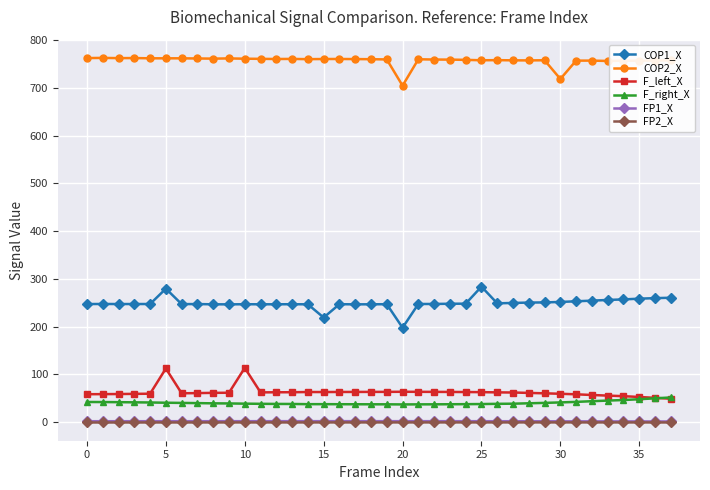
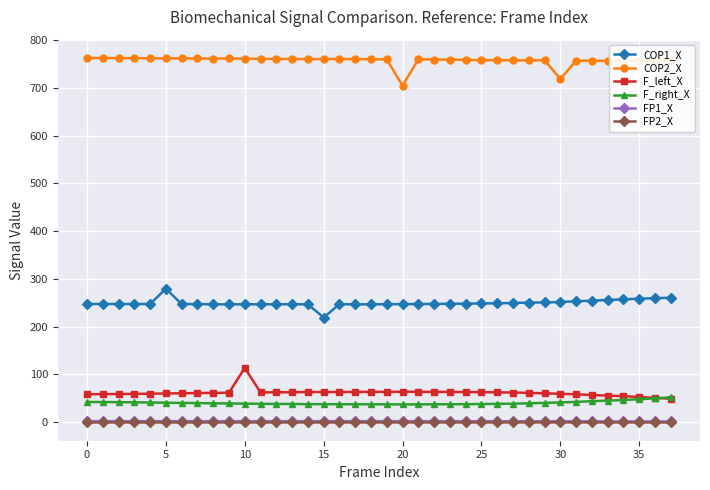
F_left_X, 5: 110 -> 60
COP1_X, 20: 200 -> 250
COP1_X, 25: 280 -> 250
